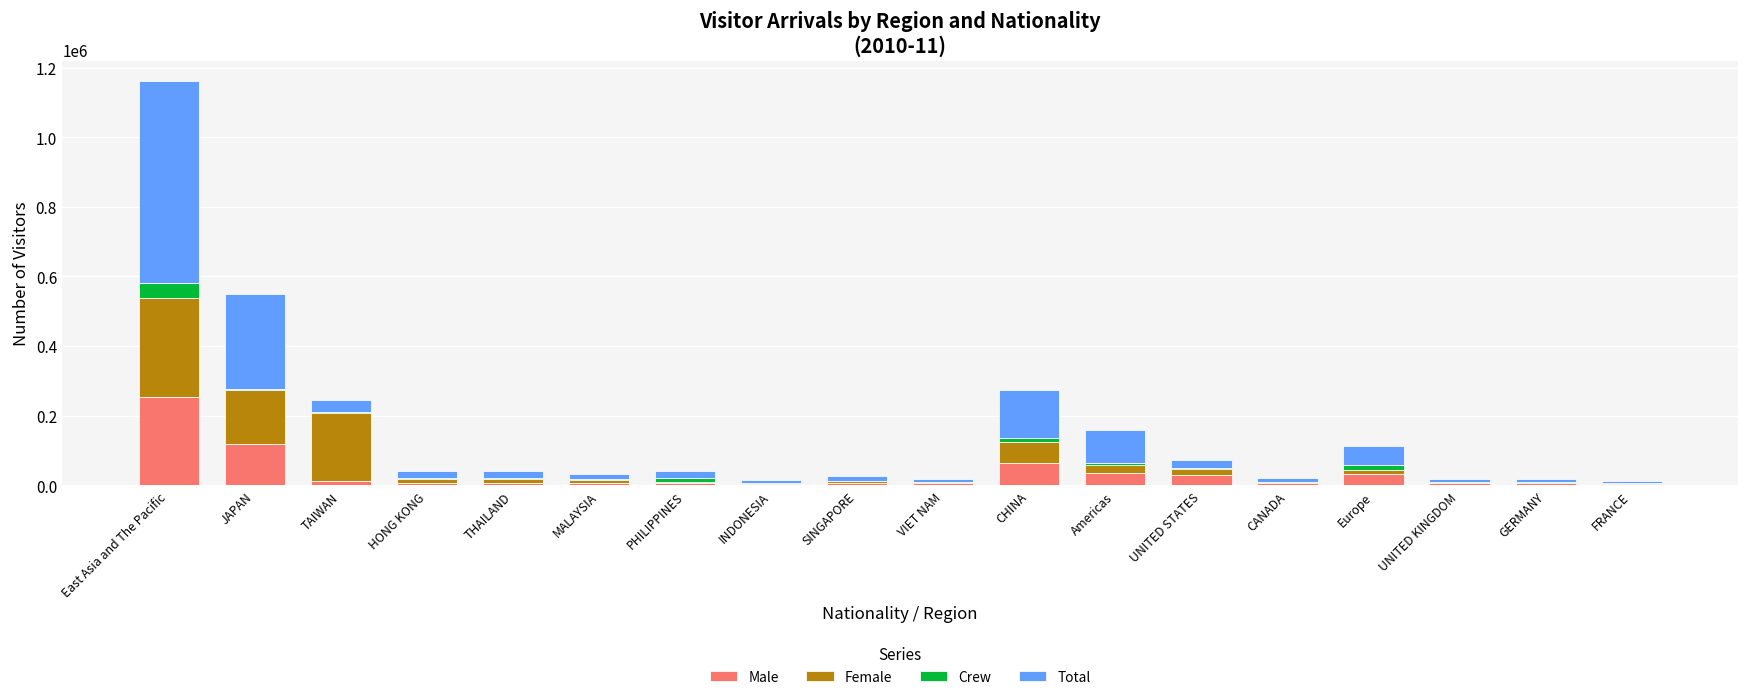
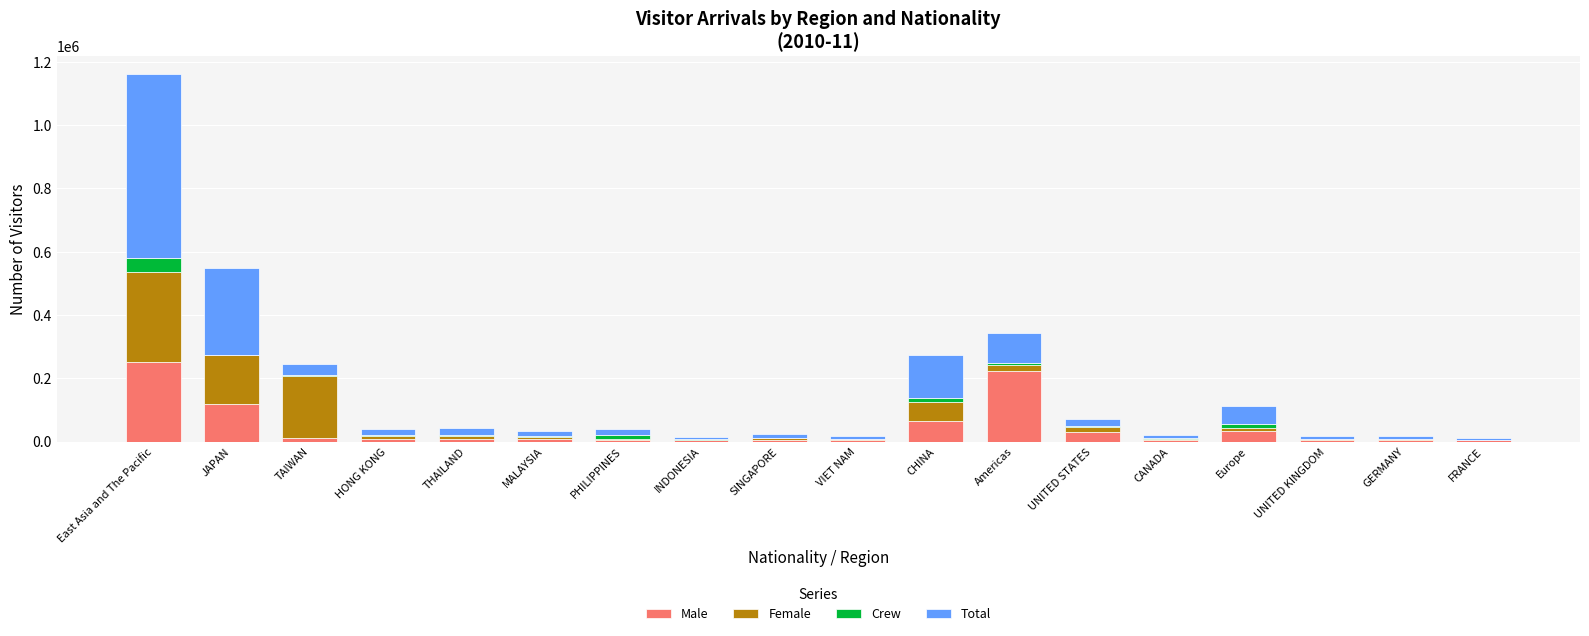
Male, Americas: 40000 -> 220000
